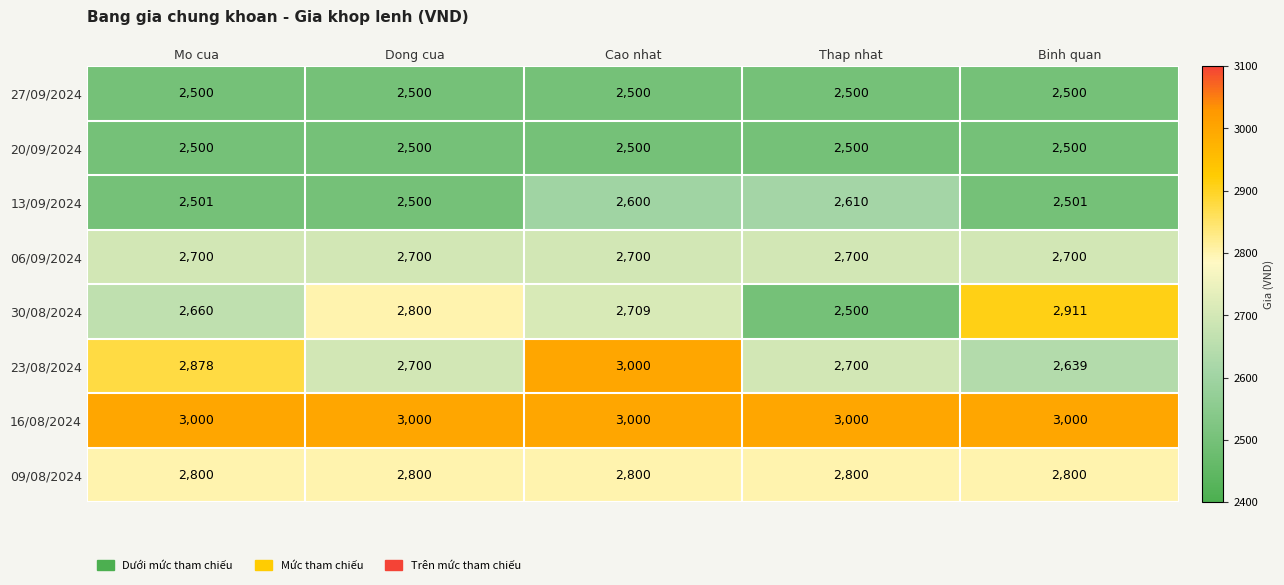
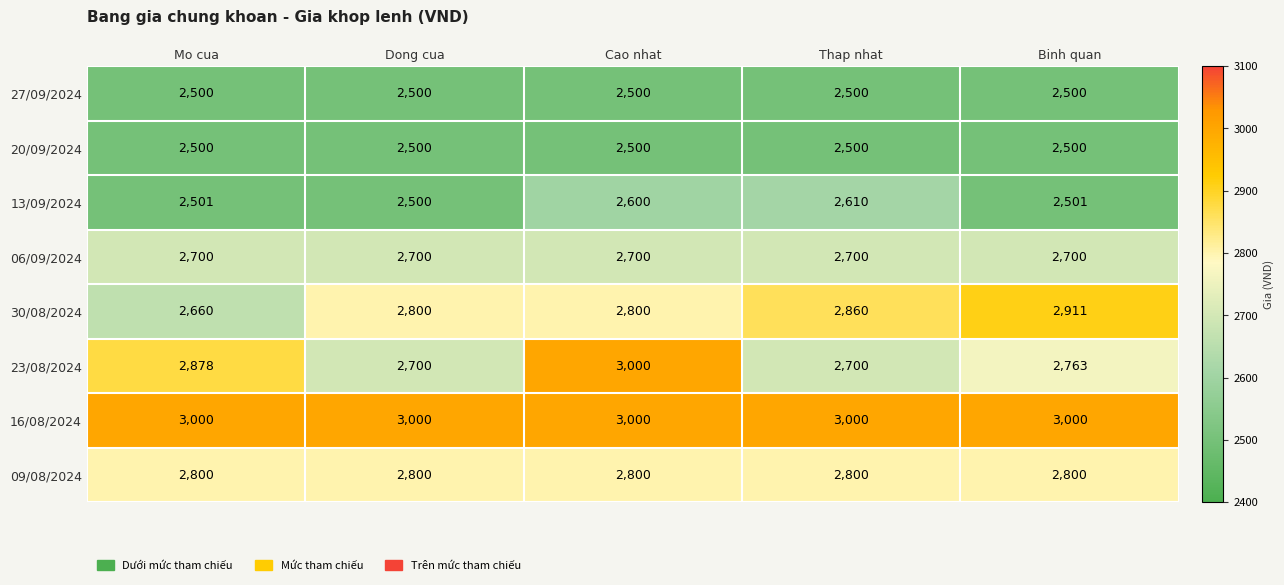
30/08/2024, Cao nhat: 2,709 -> 2,800
30/08/2024, Thap nhat: 2,500 -> 2,860
23/08/2024, Binh quan: 2,639 -> 2,763
